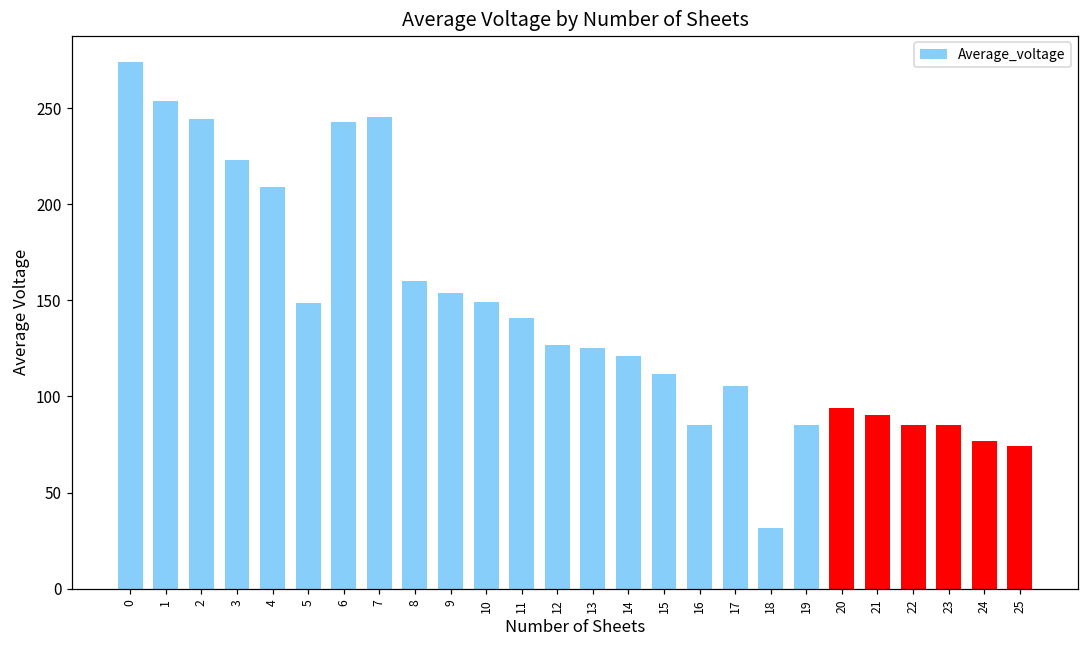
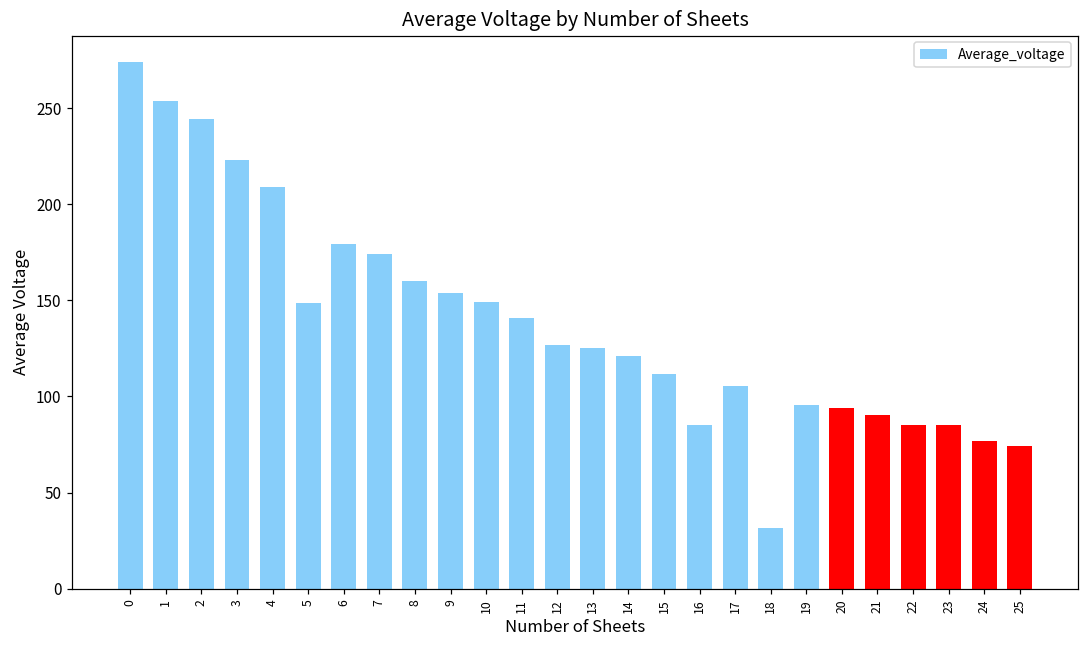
6: 243 -> 179
7: 246 -> 174
19: 85 -> 95
